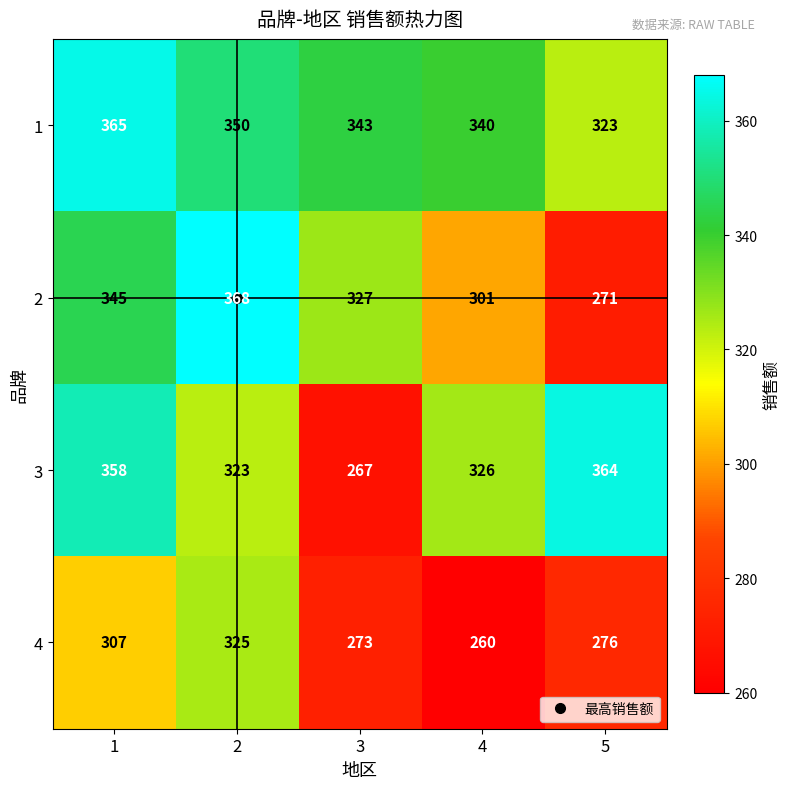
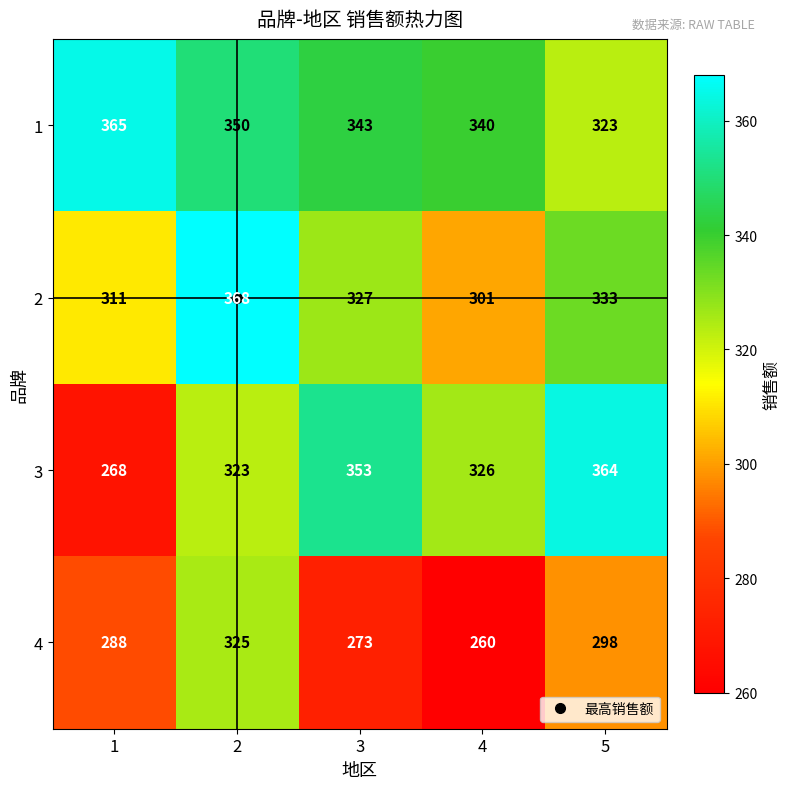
2, 1: 345 -> 311
2, 5: 271 -> 333
3, 1: 358 -> 268
3, 3: 267 -> 353
4, 1: 307 -> 288
4, 5: 276 -> 298
